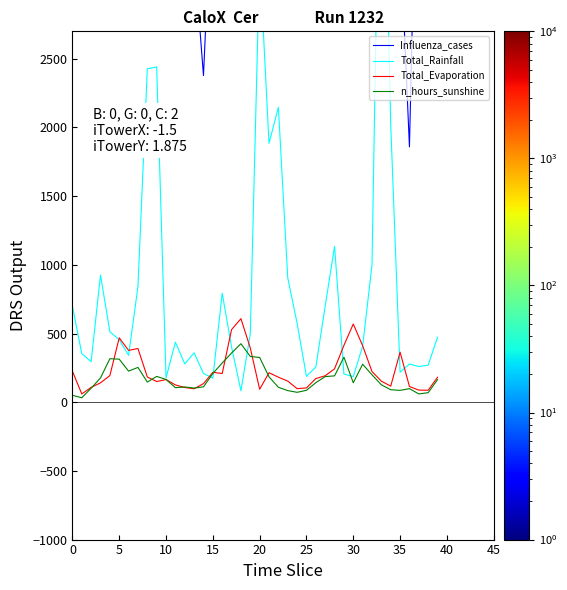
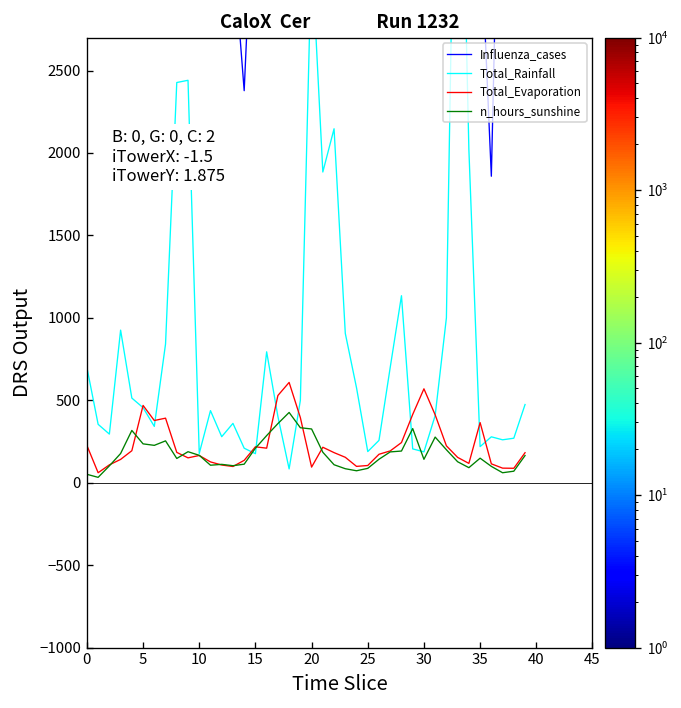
n_hours_sunshine, 5: 310 -> 240
n_hours_sunshine, 35: 90 -> 150
